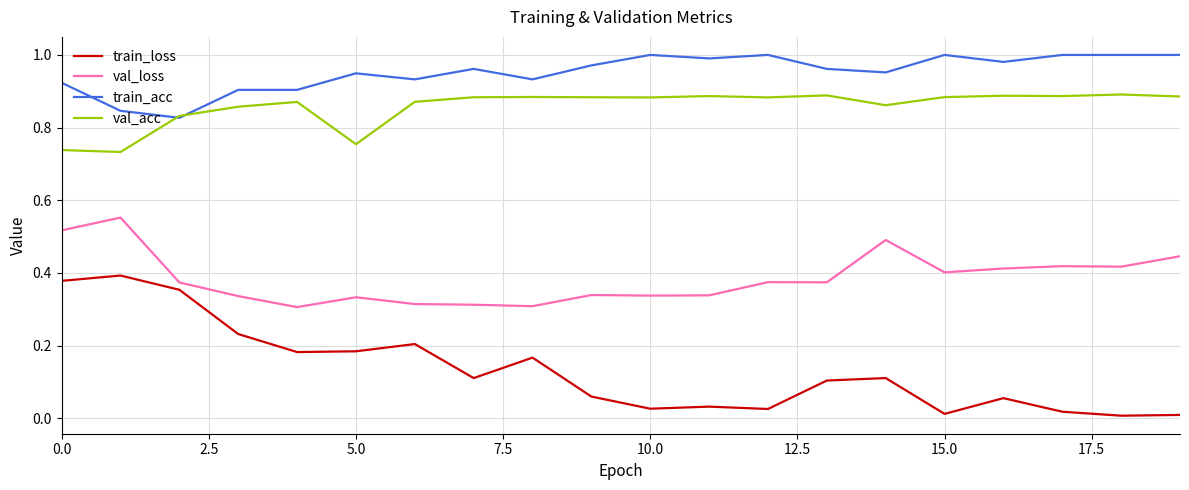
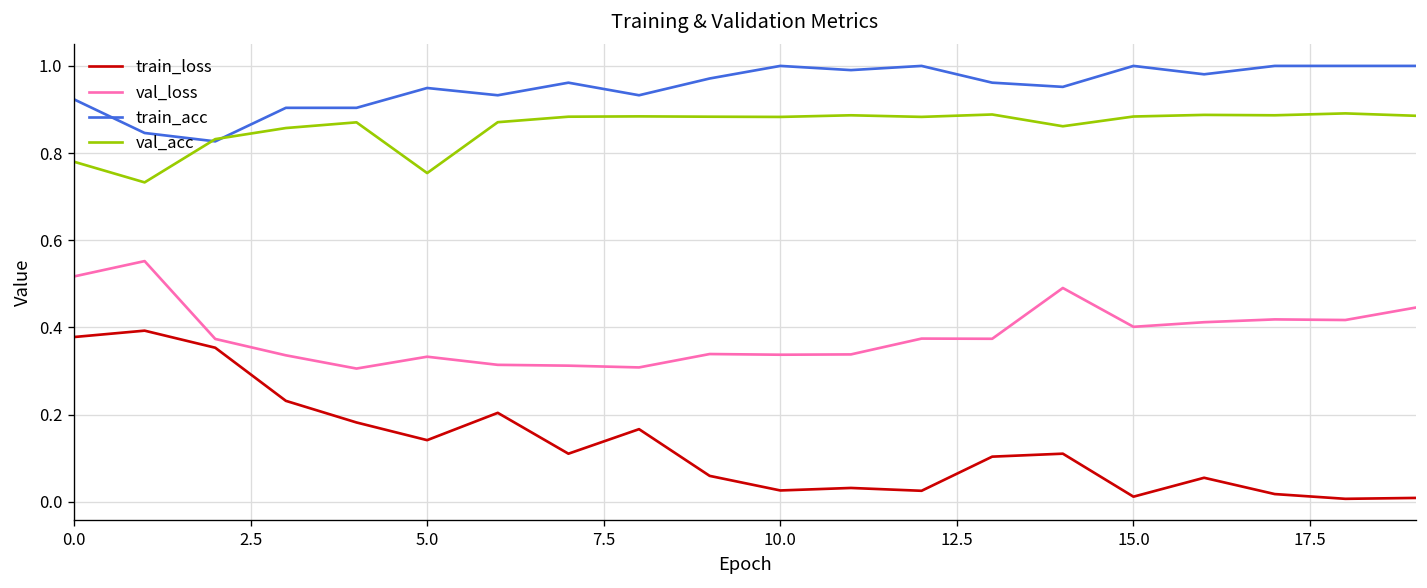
val_acc, 0.0: 0.74 -> 0.78
train_loss, 5.0: 0.18 -> 0.14
